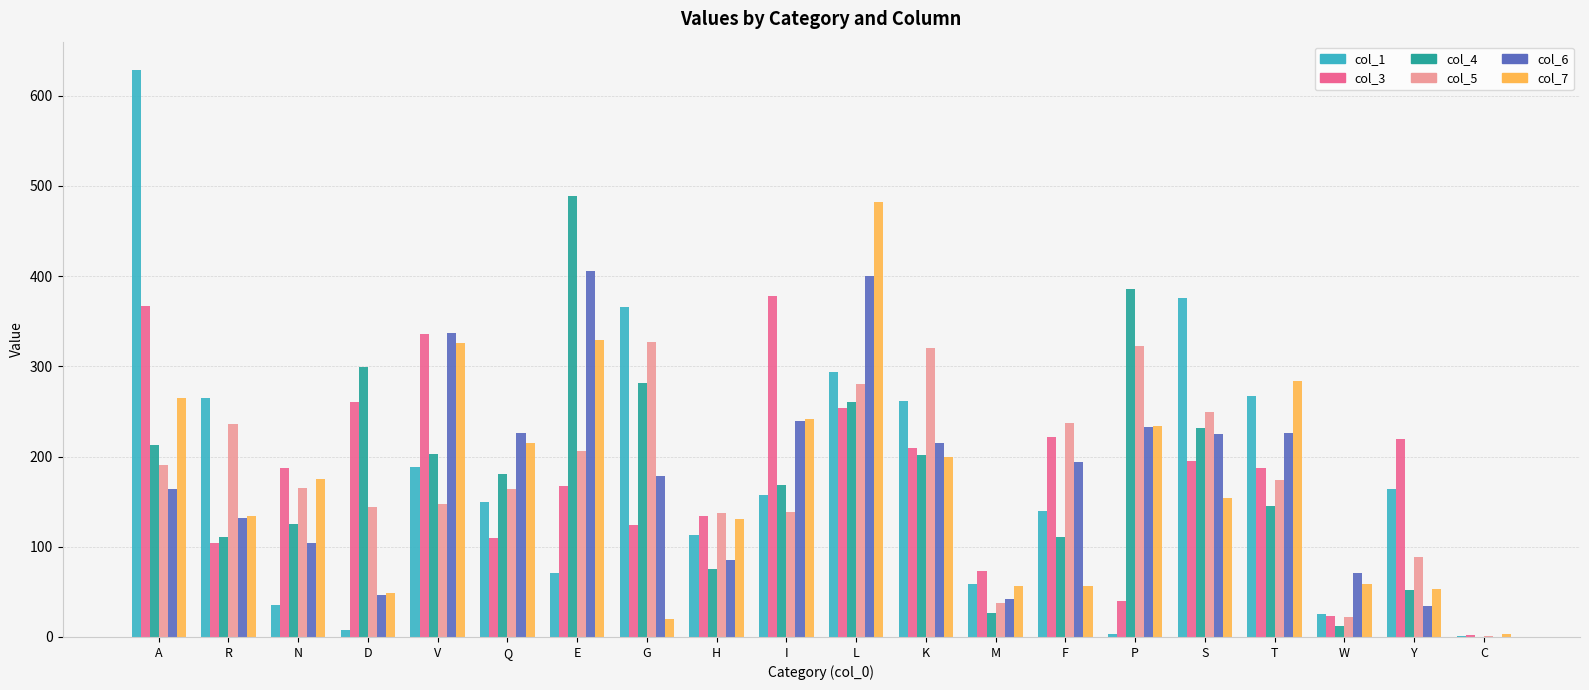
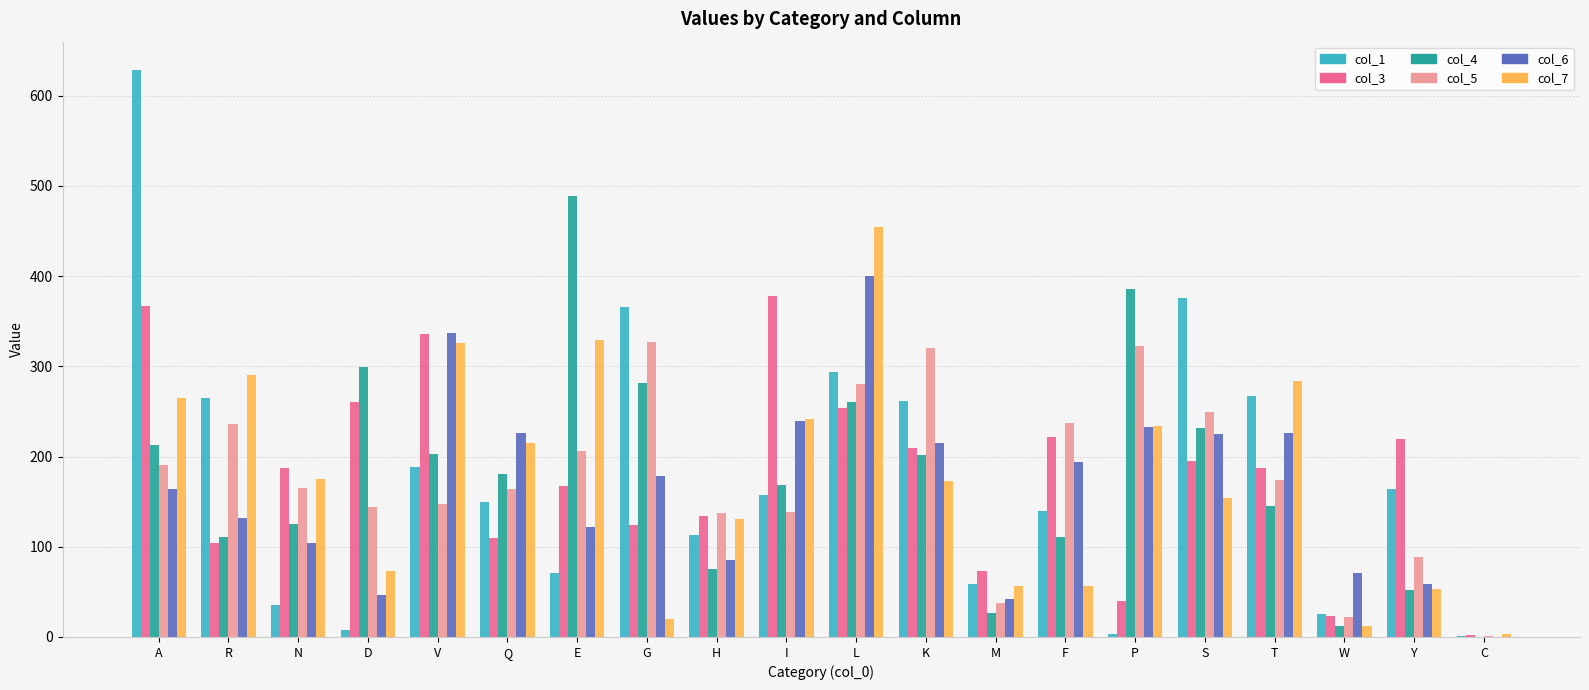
col_7, R: 130 -> 290
col_7, D: 50 -> 70
col_6, E: 410 -> 120
col_7, L: 480 -> 450
col_7, K: 200 -> 170
col_7, W: 60 -> 10
col_6, Y: 30 -> 60
